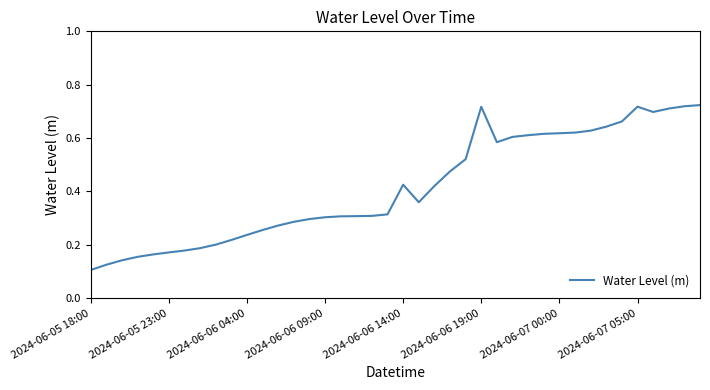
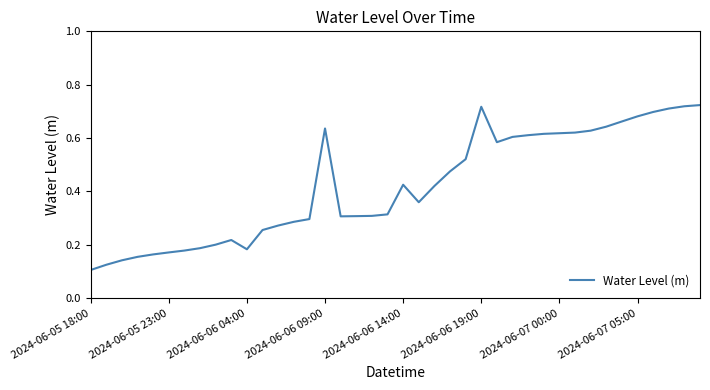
2024-06-06 04:00: 0.24 -> 0.18
2024-06-06 09:00: 0.30 -> 0.64
2024-06-07 05:00: 0.72 -> 0.68
